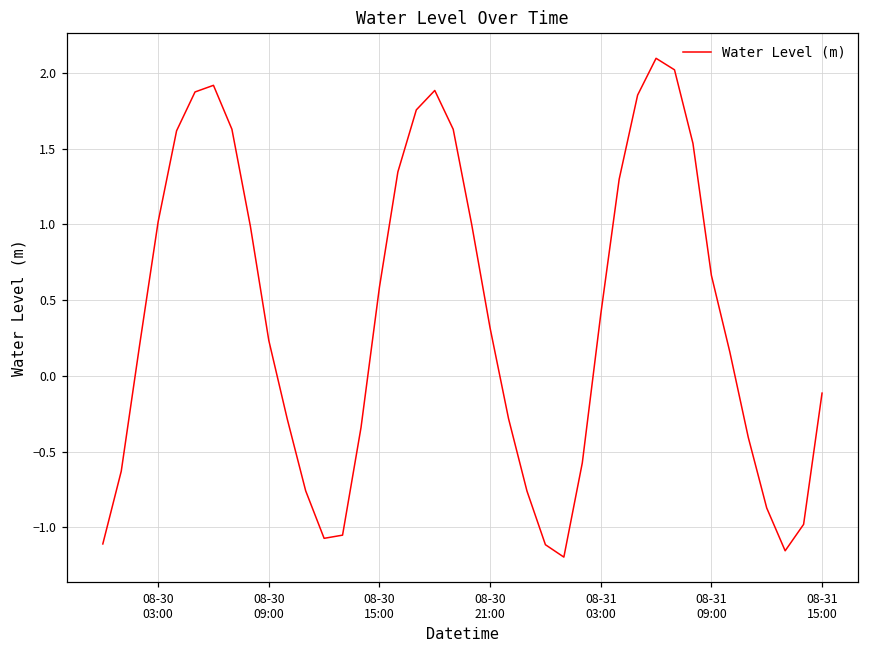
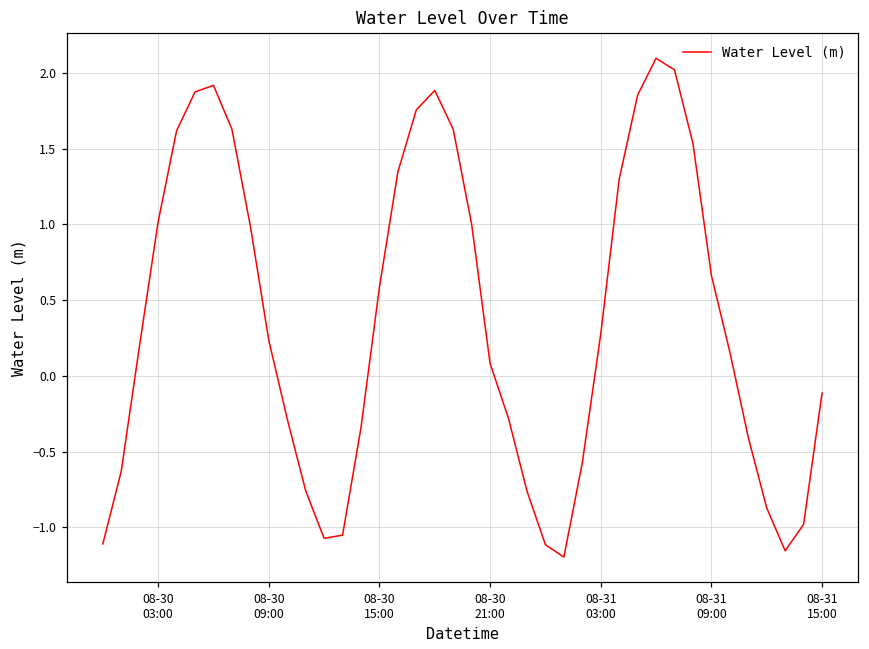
08-30 21:00: 0.32 -> 0.08
08-31 03:00: 0.41 -> 0.28
